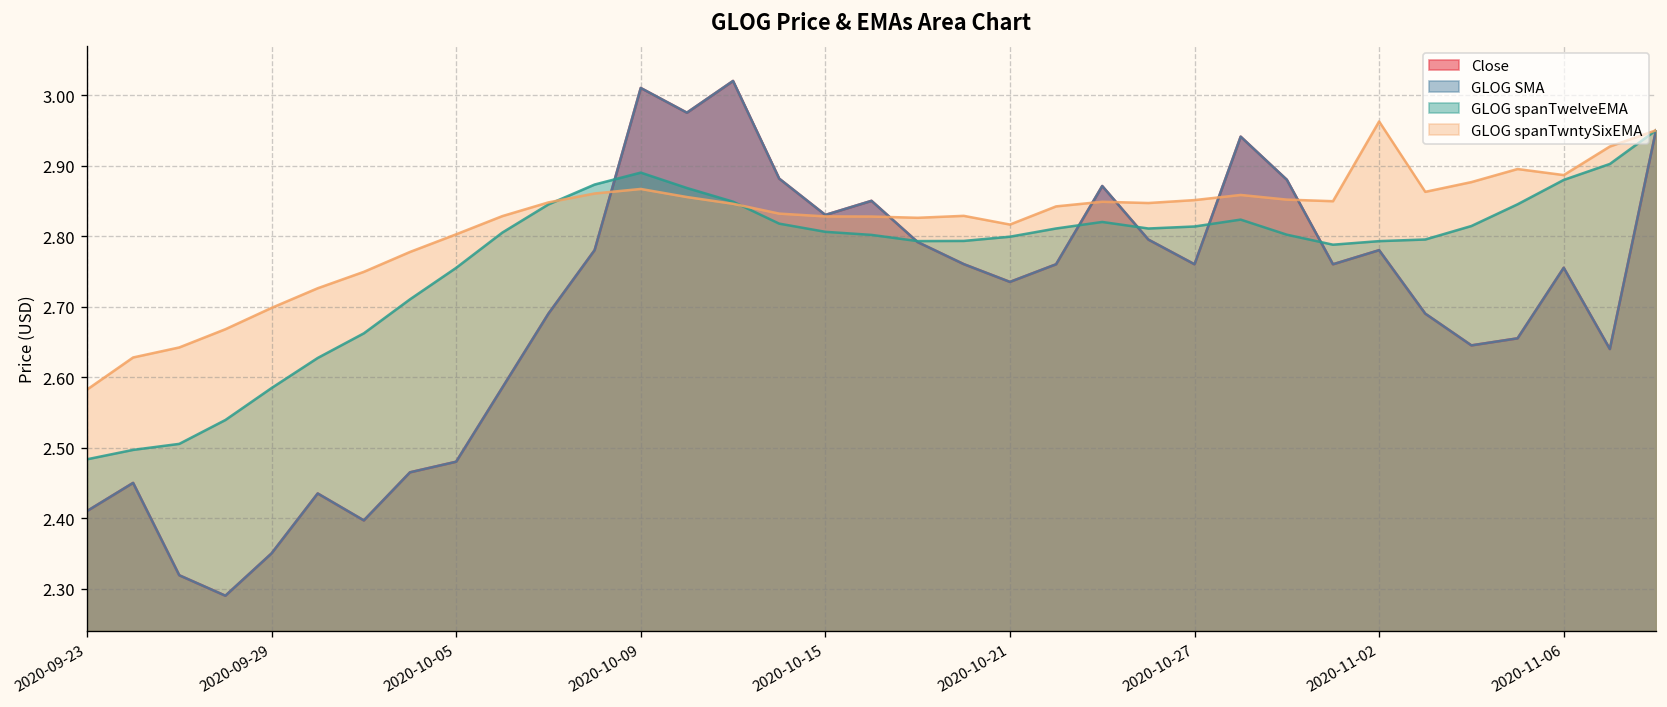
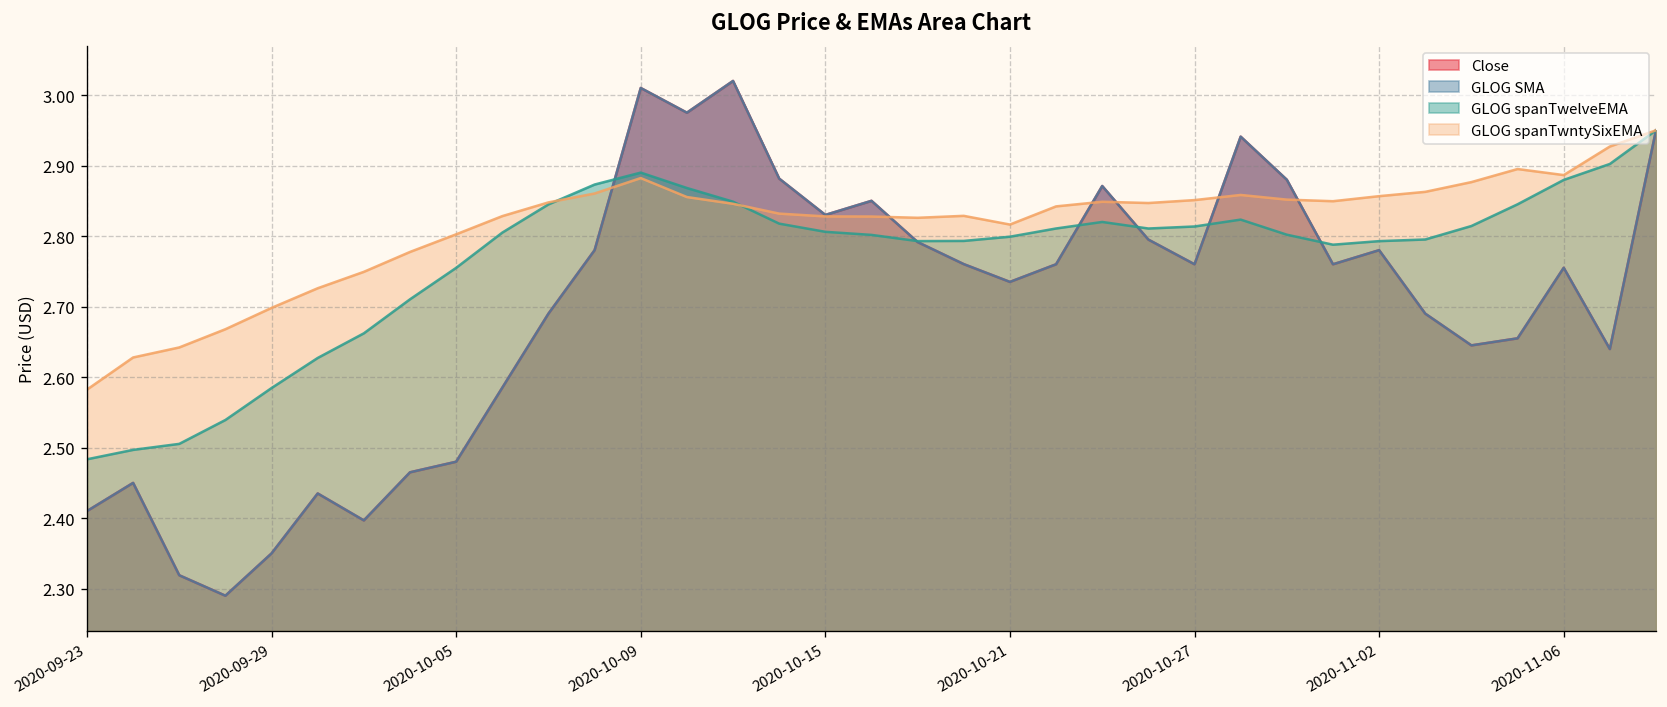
GLOG spanTwntySixEMA, 2020-10-09: 2.87 -> 2.88
GLOG spanTwntySixEMA, 2020-11-02: 2.96 -> 2.86
